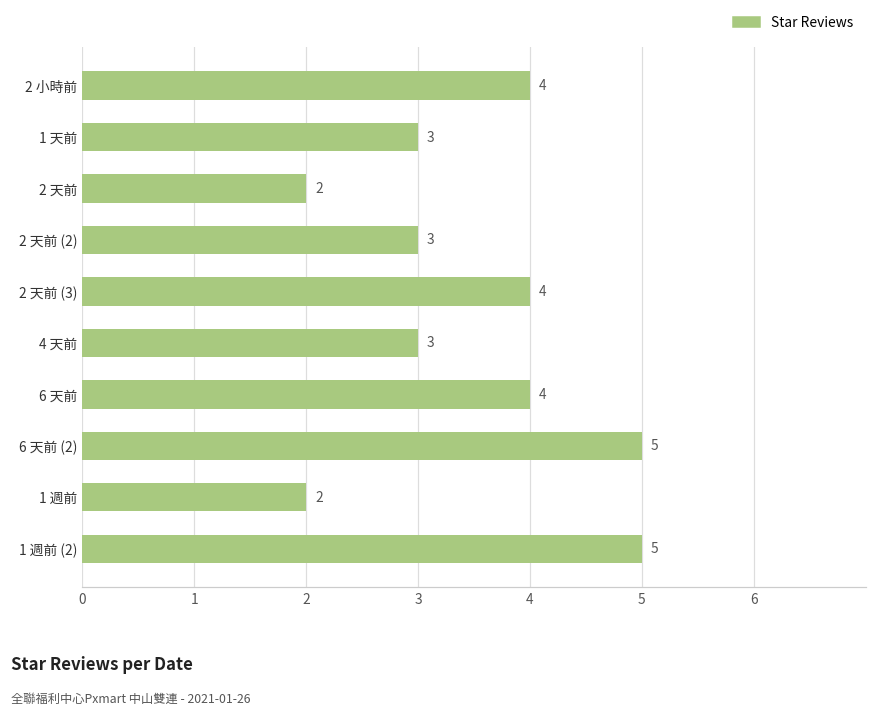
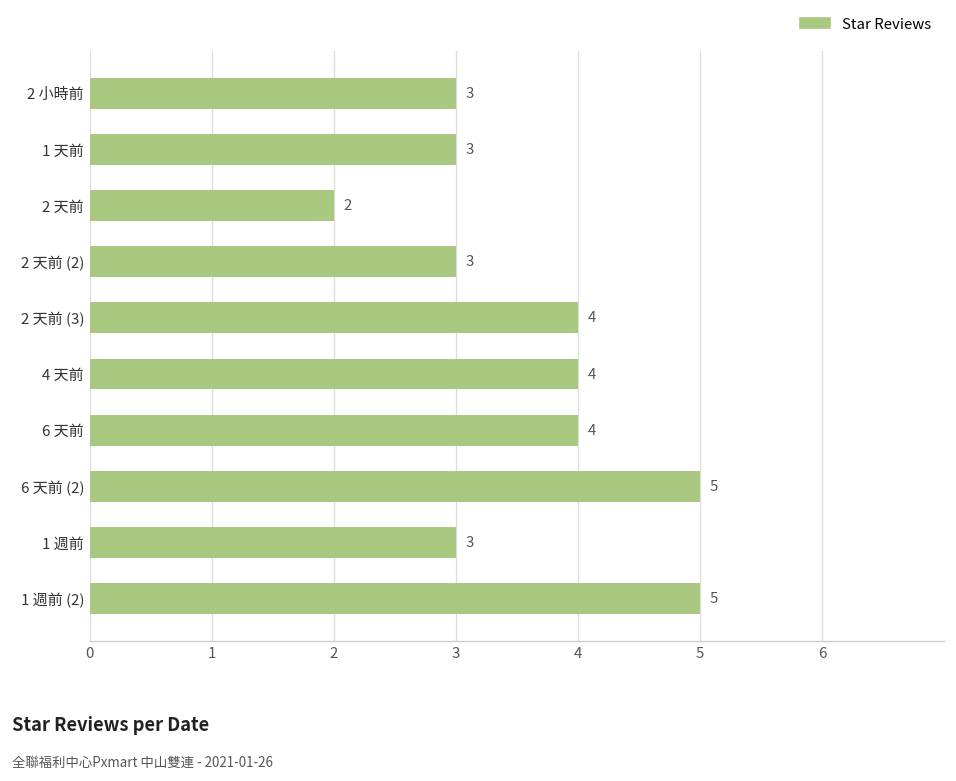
2 小時前: 4 -> 3
4 天前: 3 -> 4
1 週前: 2 -> 3
